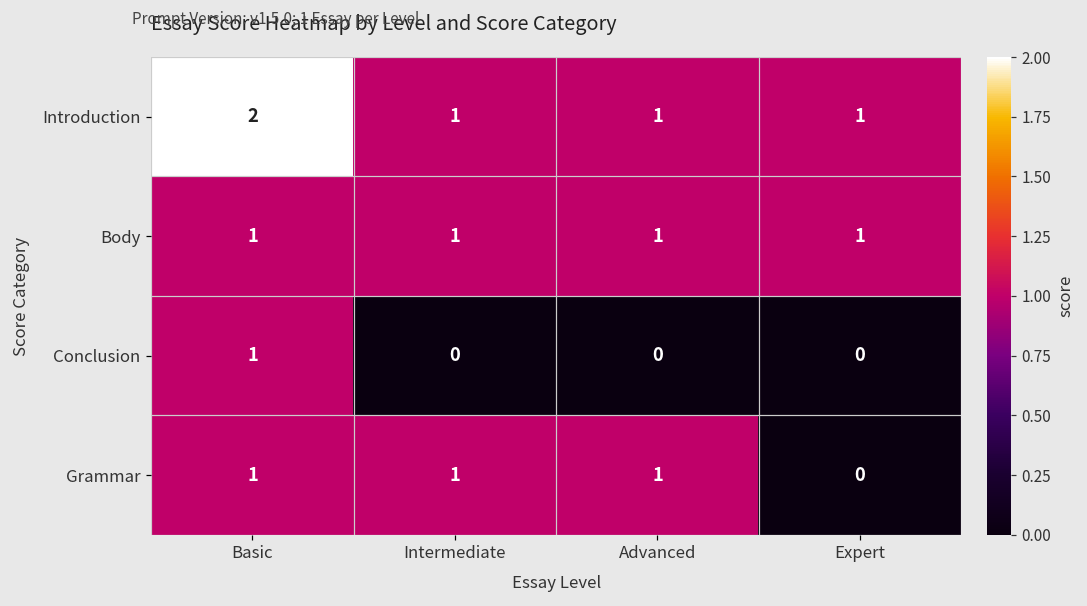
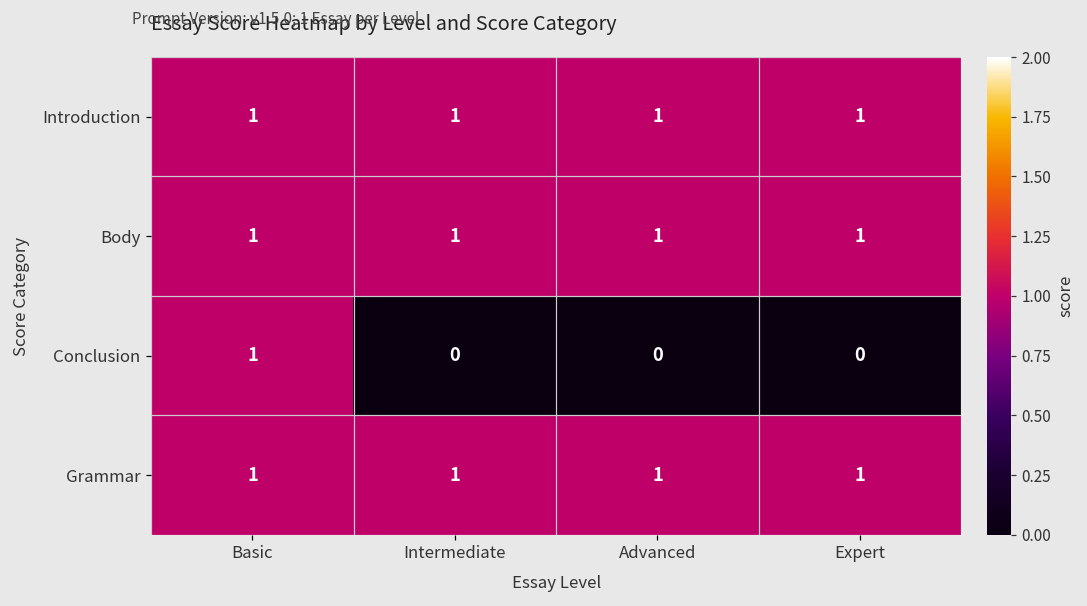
Introduction, Basic: 2 -> 1
Grammar, Expert: 0 -> 1
